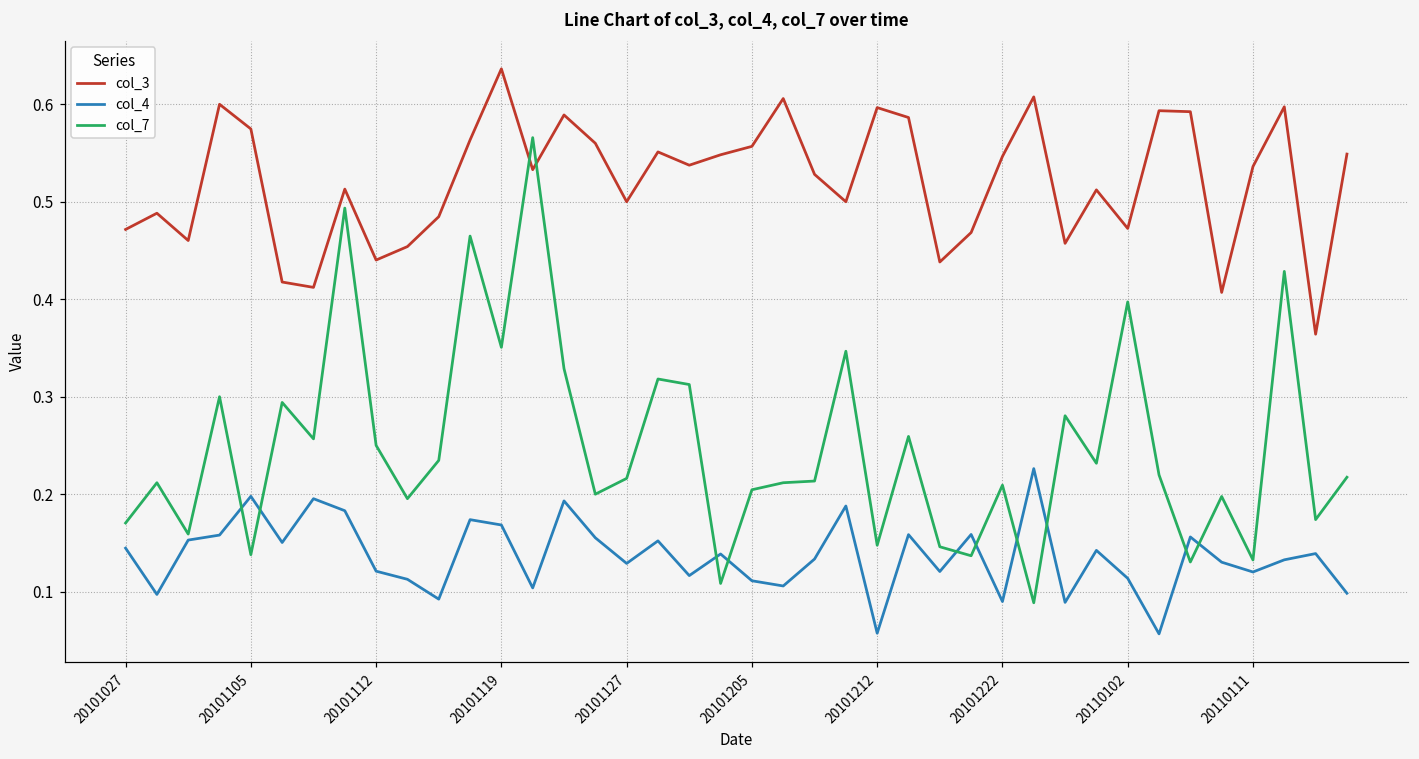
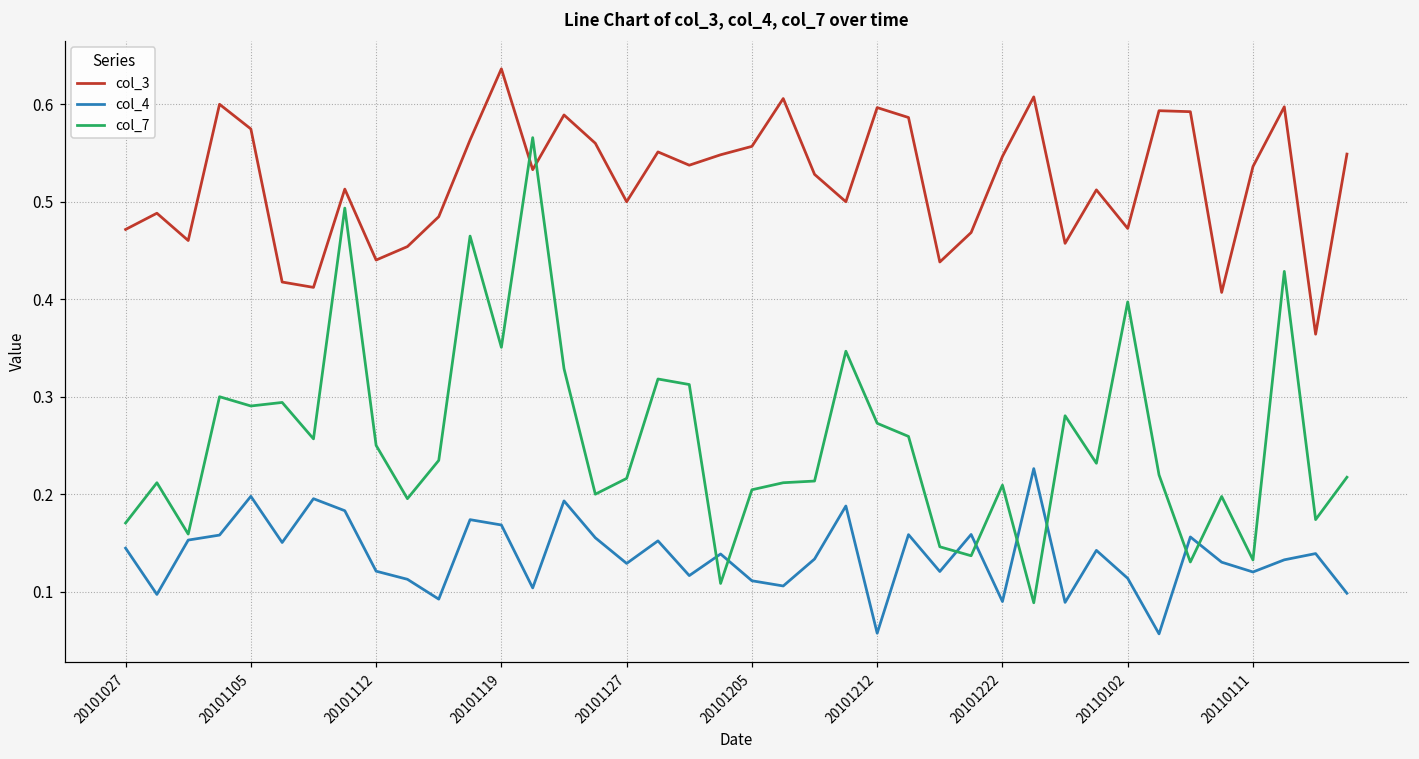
col_7, 20101105: 0.14 -> 0.29
col_7, 20101212: 0.15 -> 0.27
